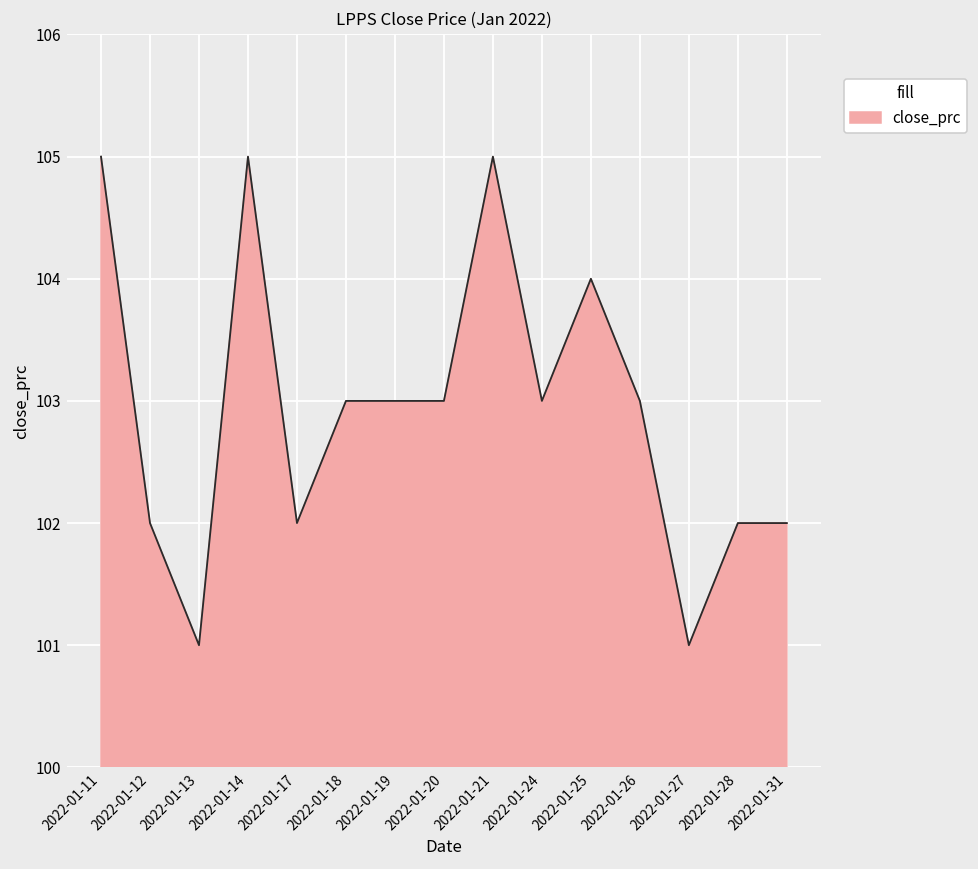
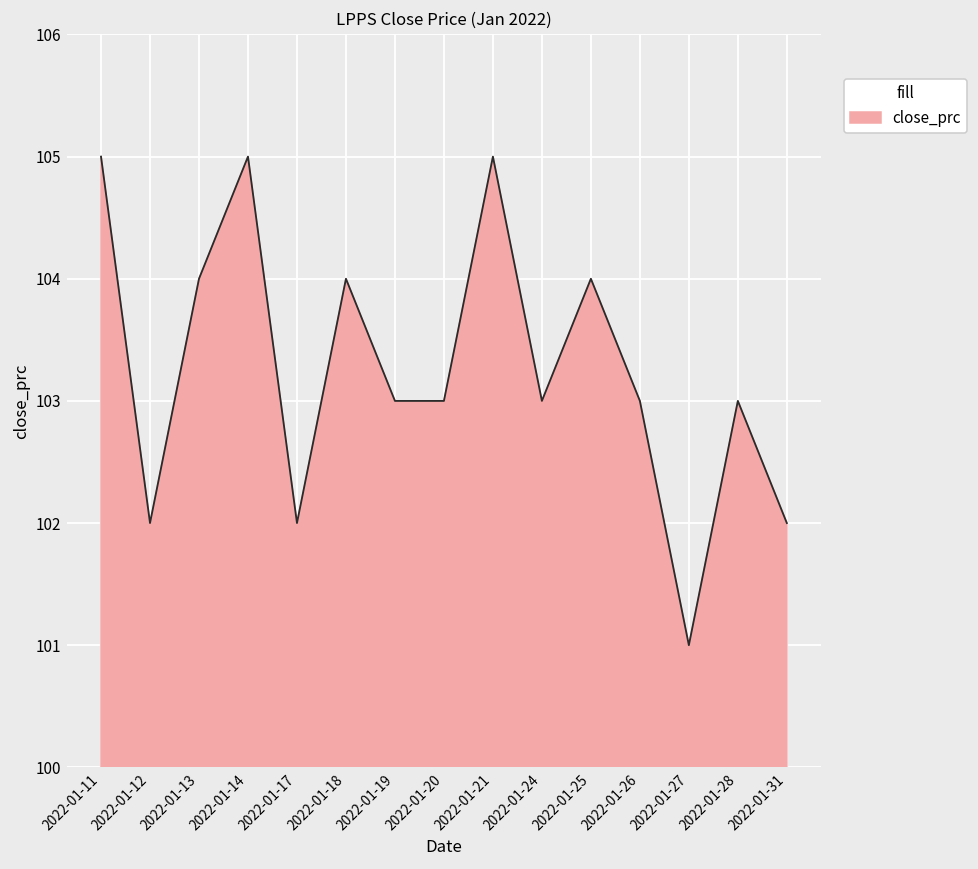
2022-01-13: 101 -> 104
2022-01-18: 103 -> 104
2022-01-28: 102 -> 103
